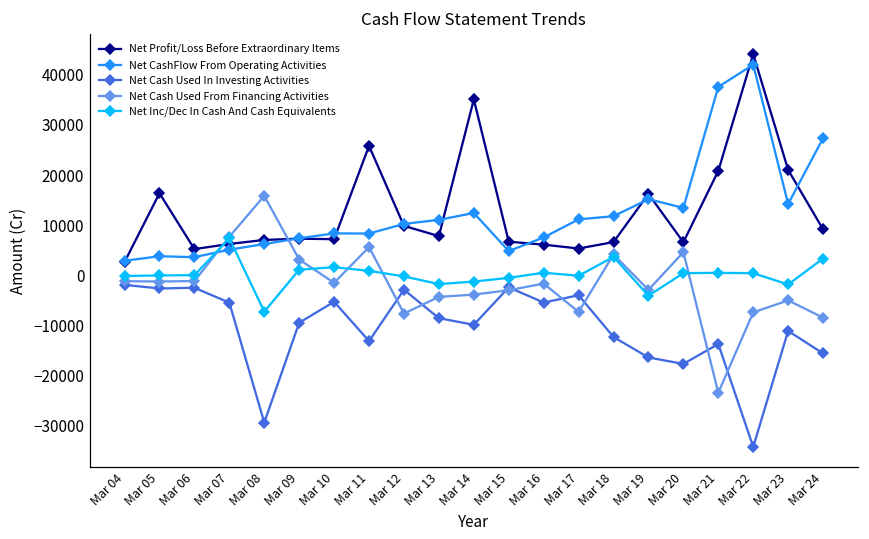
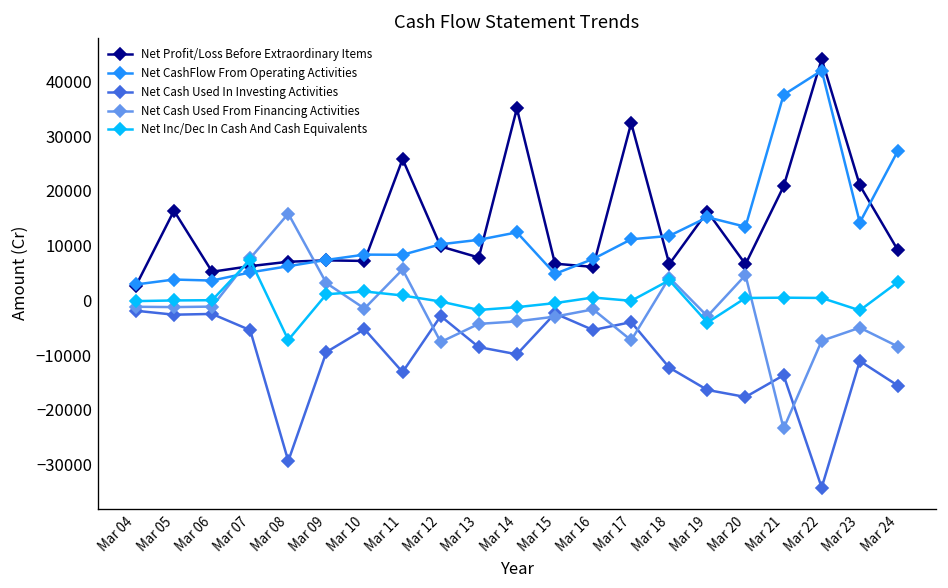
Net Profit/Loss Before Extraordinary Items, Mar 17: 5000 -> 32000
